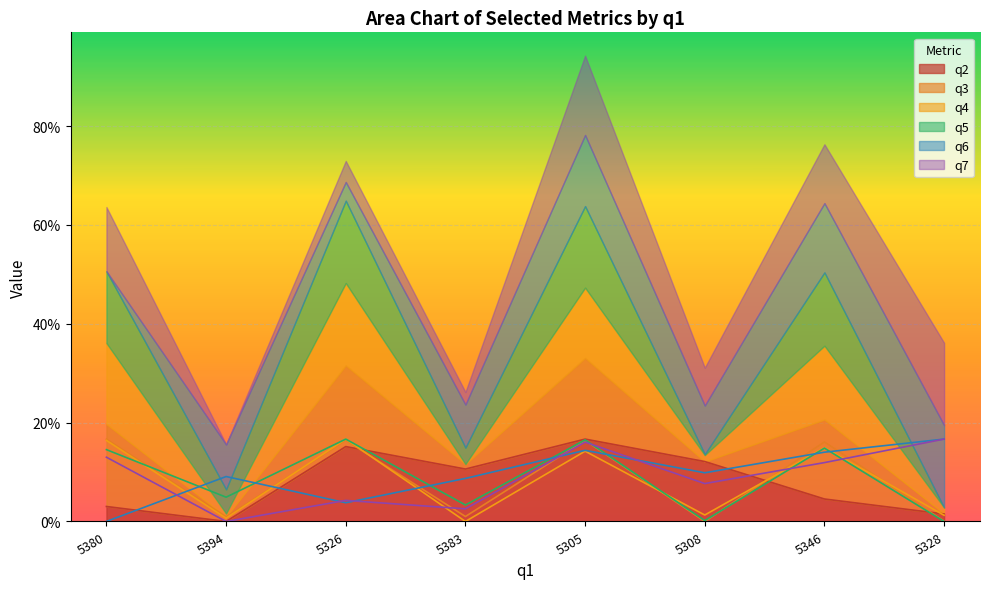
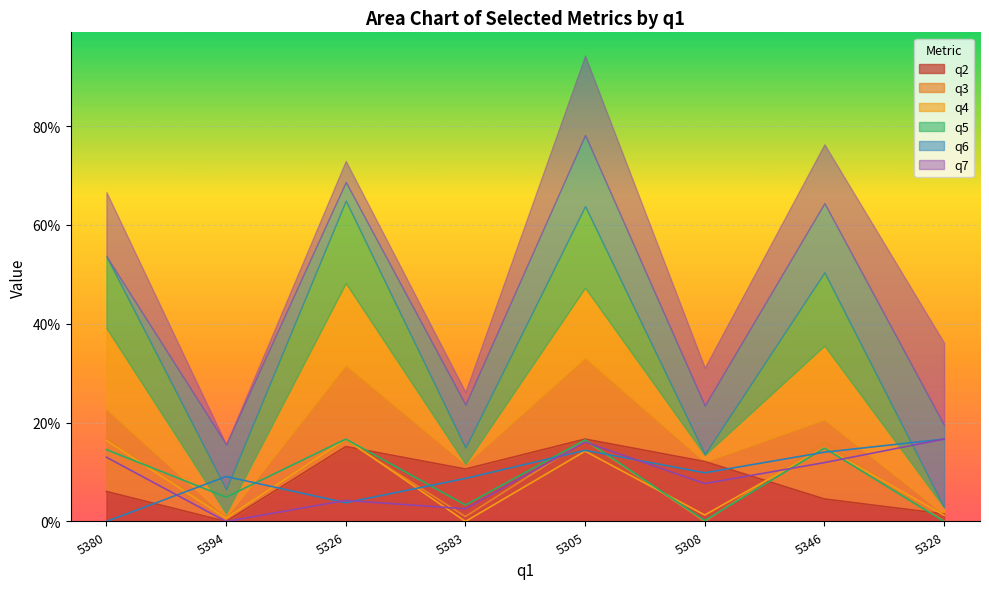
q2, 5380: 3% -> 6%
